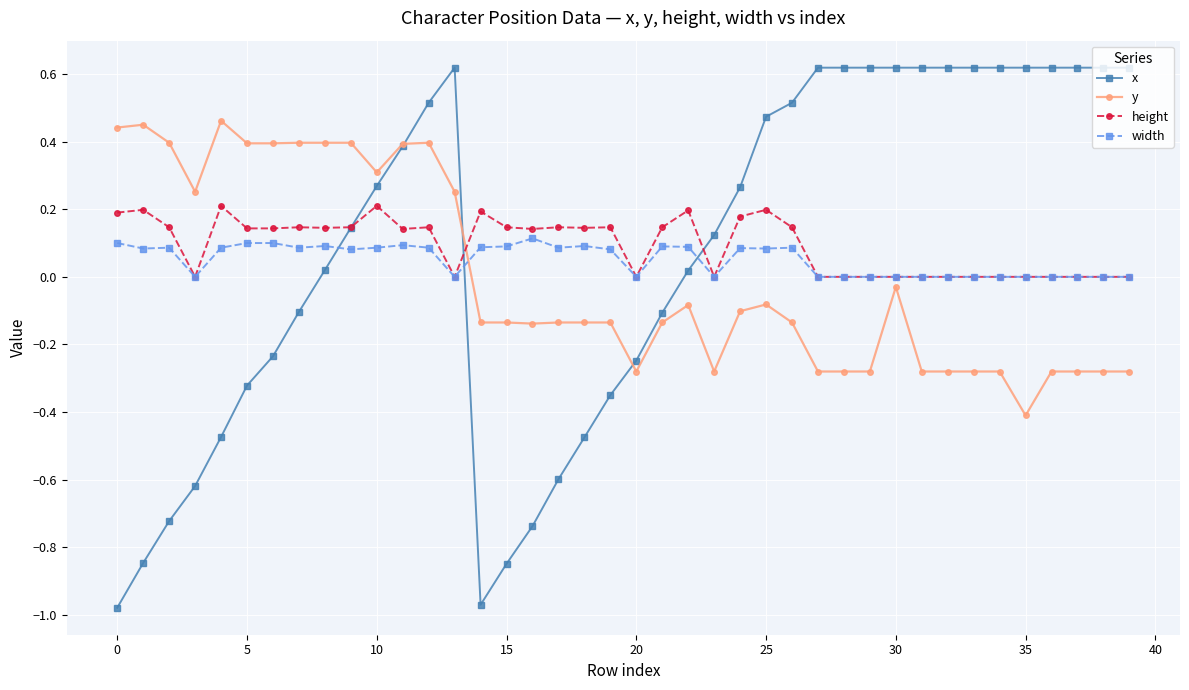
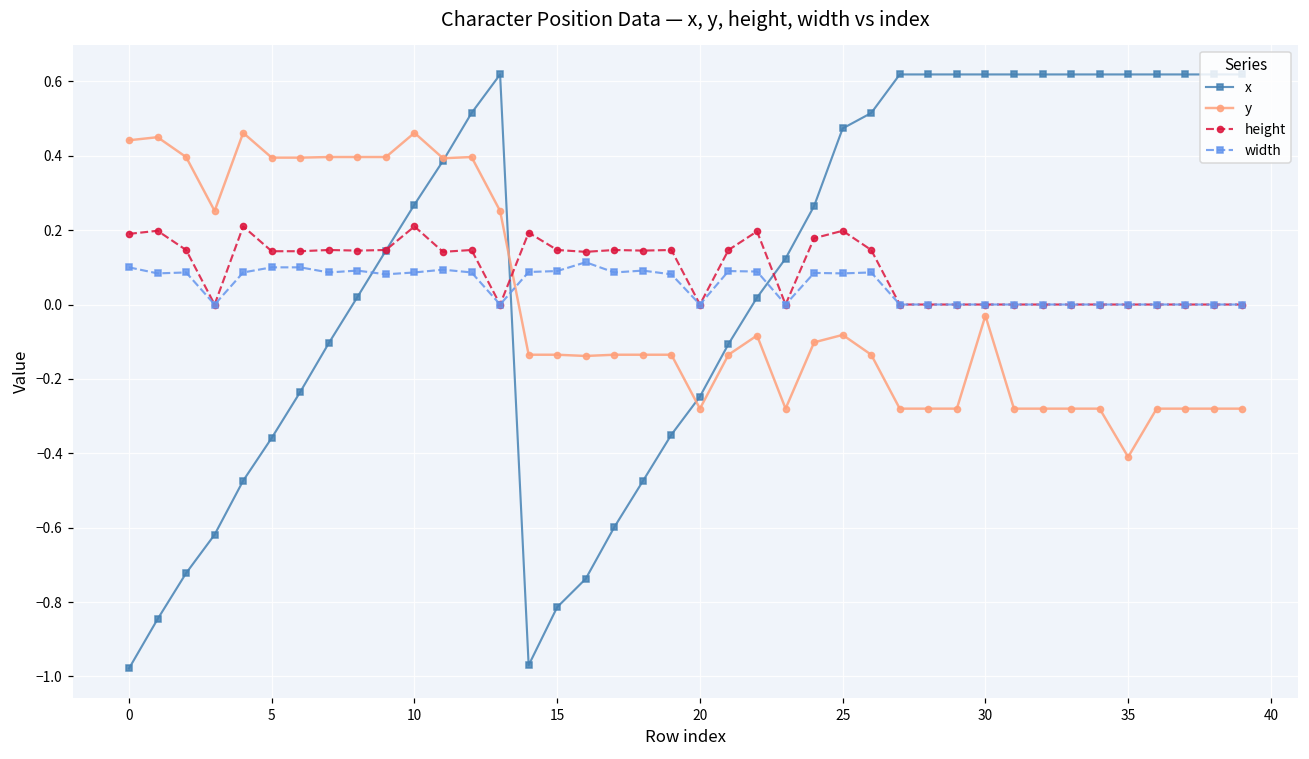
x, 5: -0.32 -> -0.36
y, 10: 0.31 -> 0.46
x, 15: -0.85 -> -0.81
